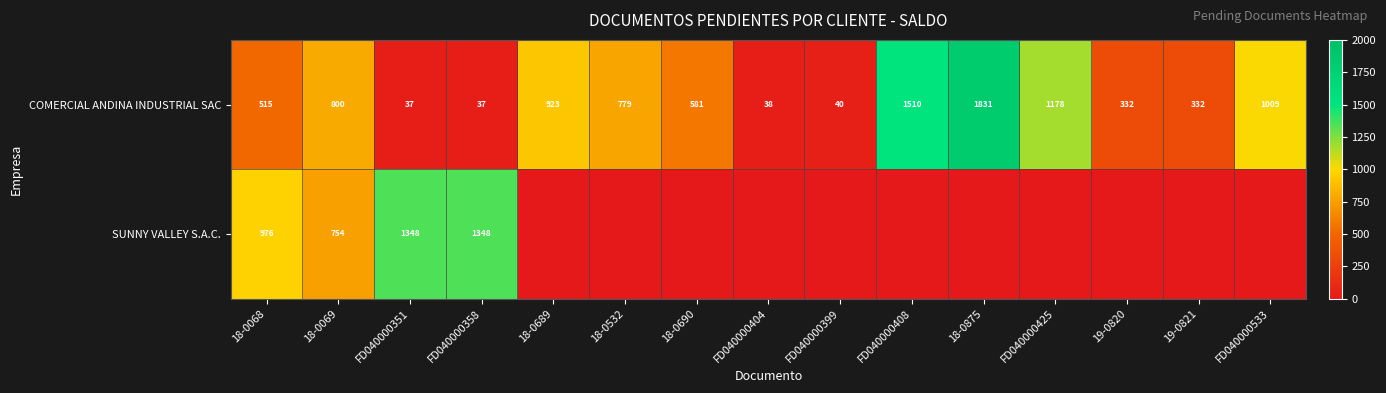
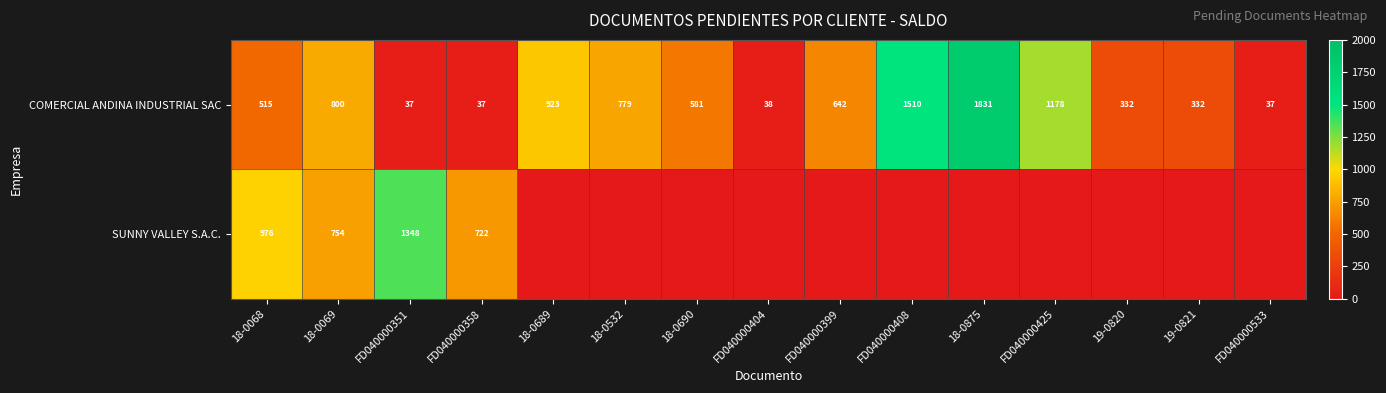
COMERCIAL ANDINA INDUSTRIAL SAC, FD040000399: 40 -> 642
COMERCIAL ANDINA INDUSTRIAL SAC, FD040000533: 1009 -> 37
SUNNY VALLEY S.A.C., FD040000358: 1348 -> 722
